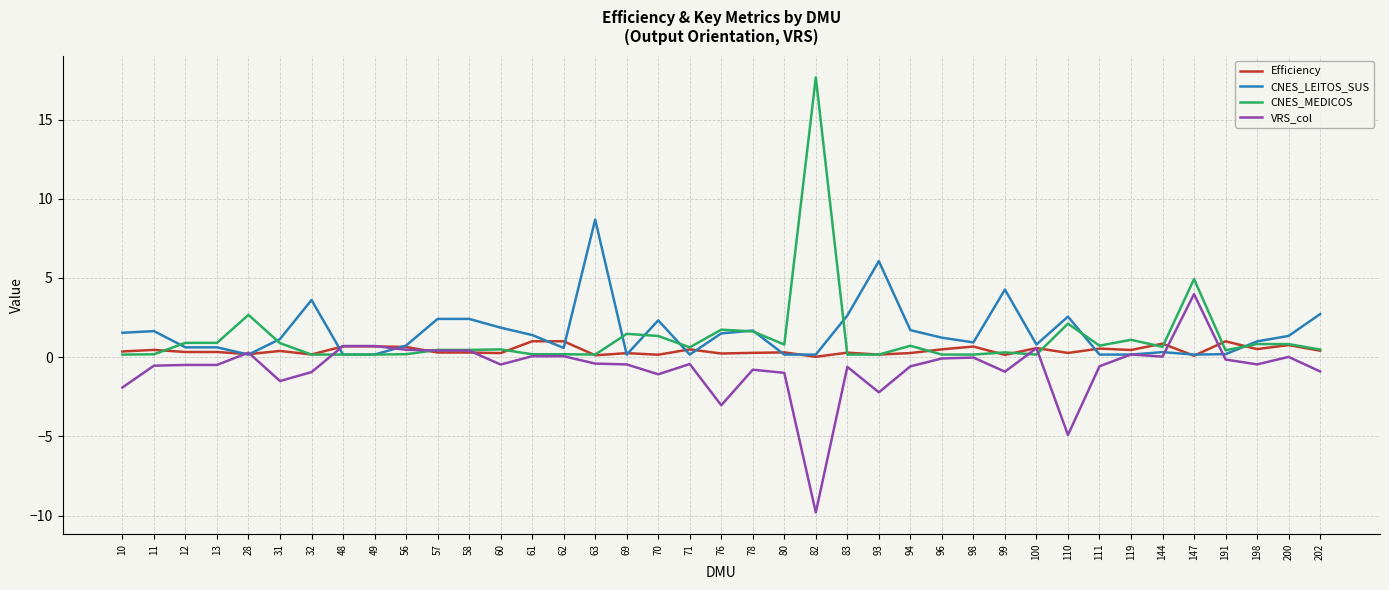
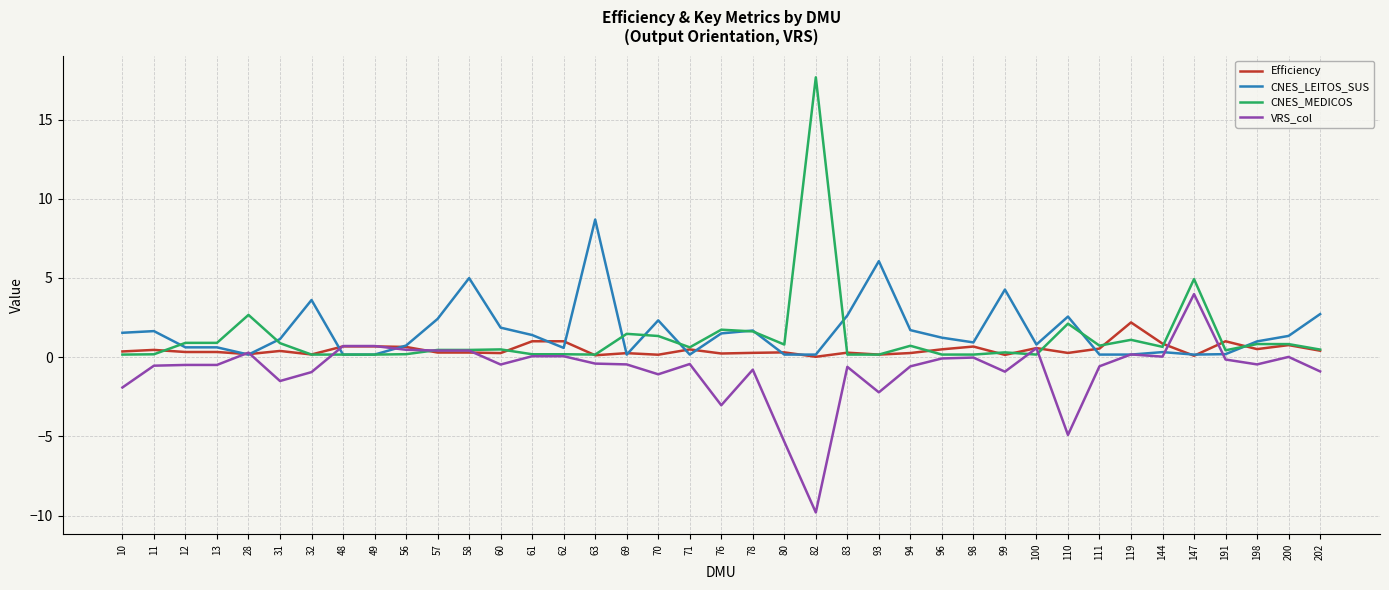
CNES_LEITOS_SUS, 58: 2.4 -> 5.0
VRS_col, 80: -1.0 -> -5.3
Efficiency, 119: 0.5 -> 2.2
